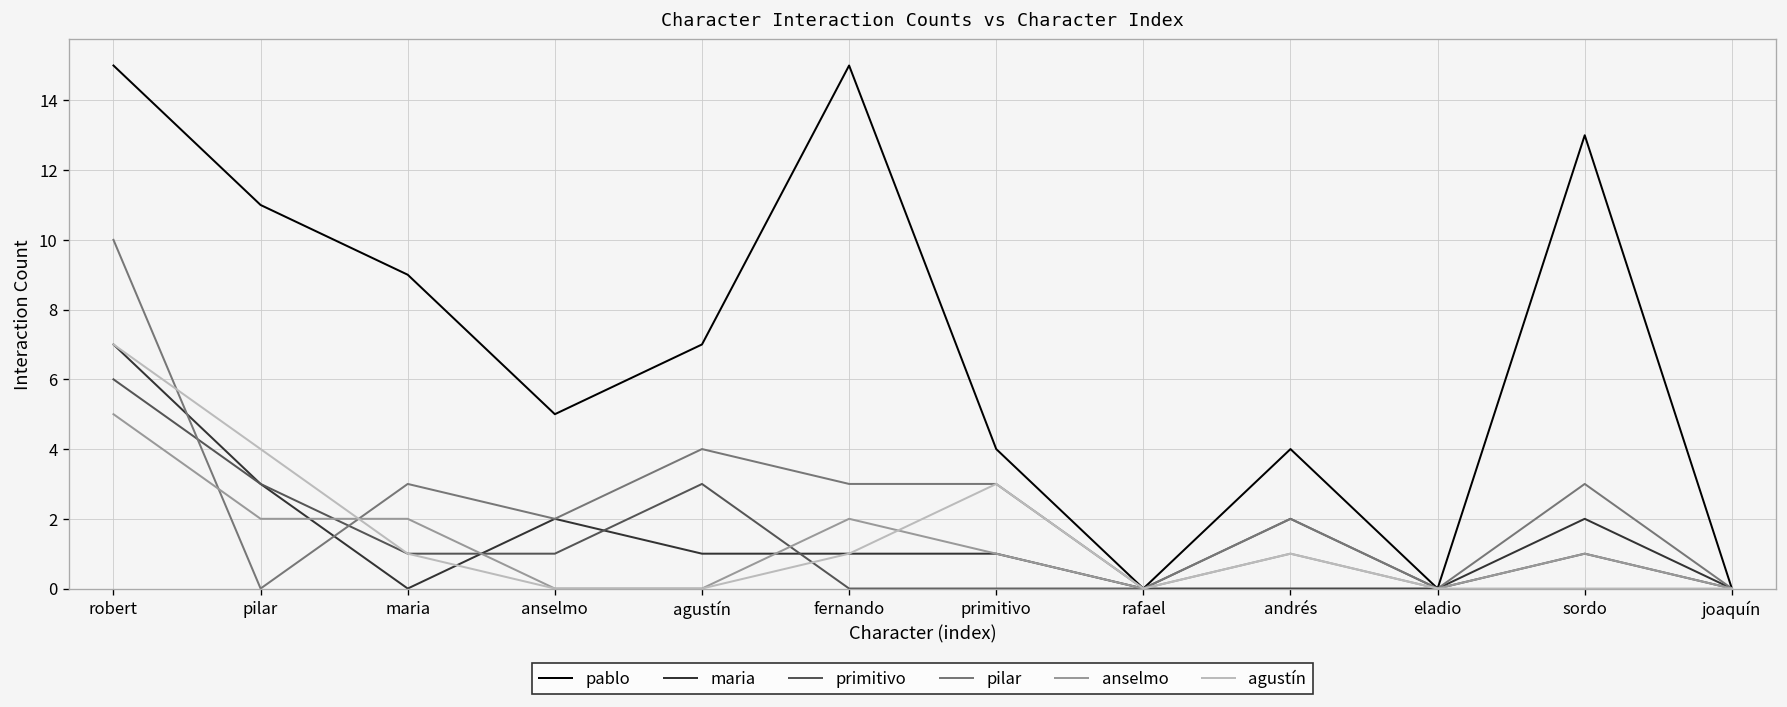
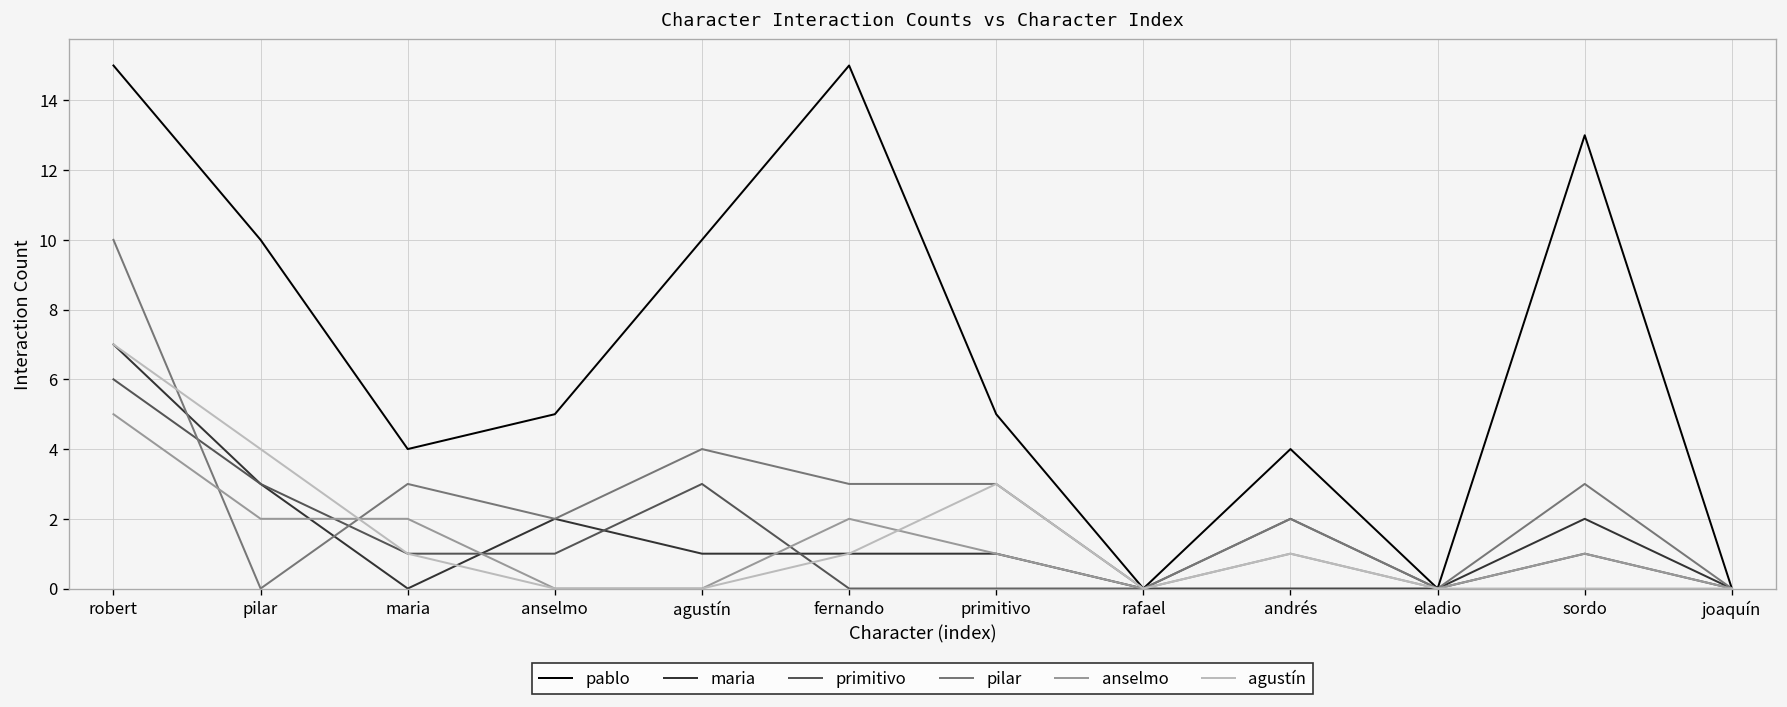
pablo, pilar: 11 -> 10
pablo, maria: 9 -> 4
pablo, agustín: 7 -> 10
pablo, primitivo: 4 -> 5
